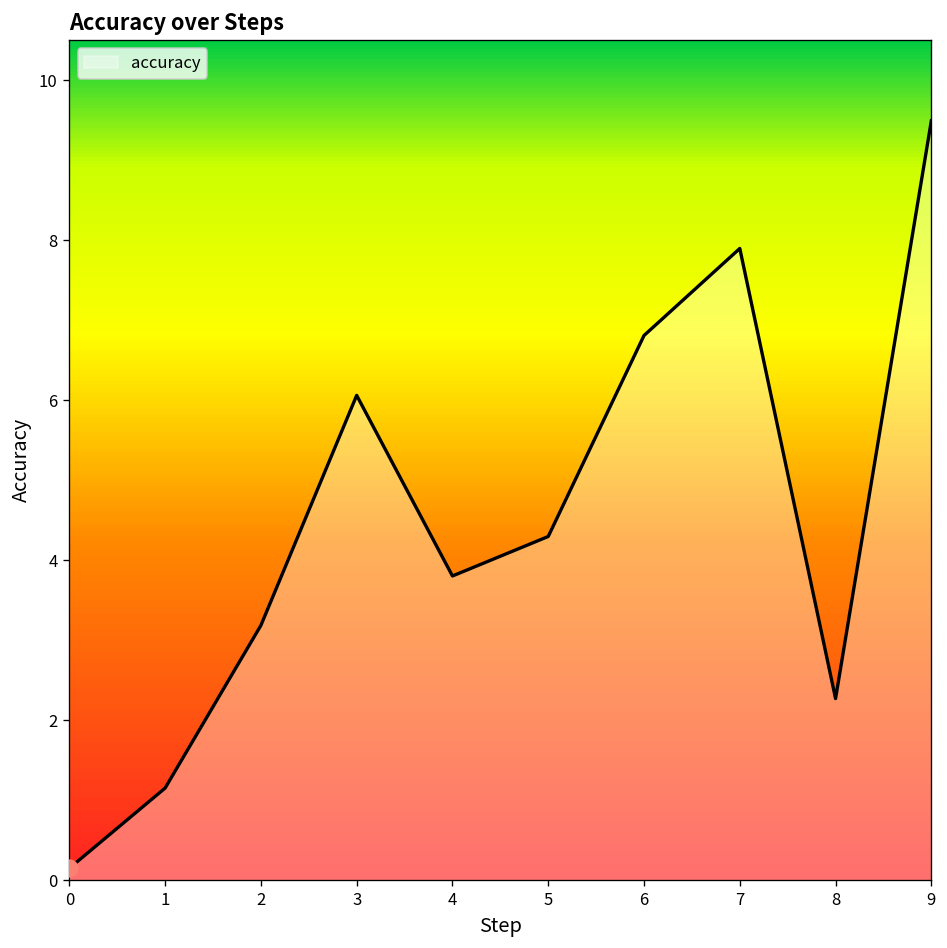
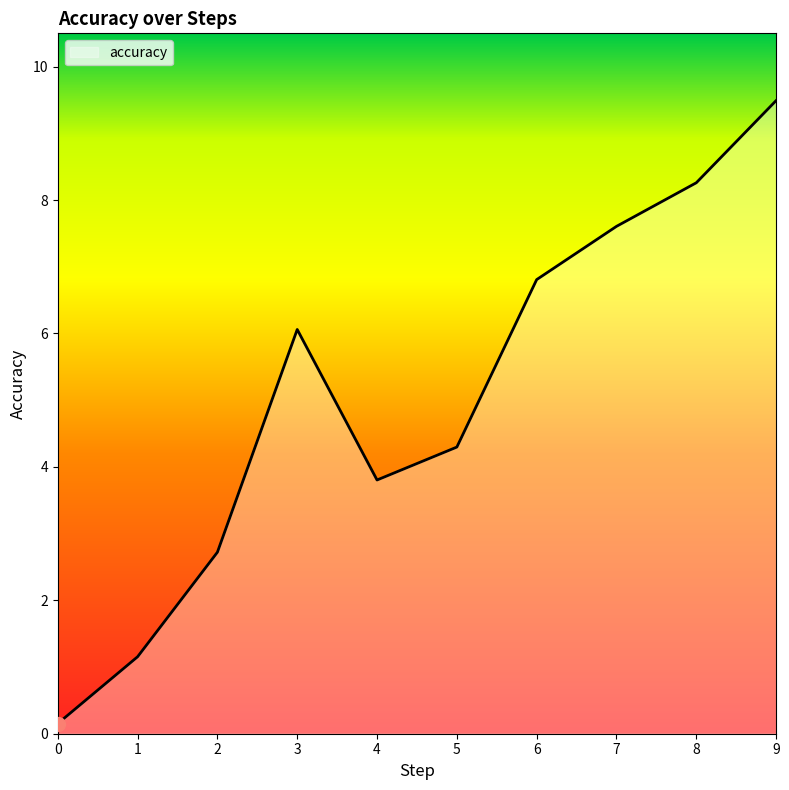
accuracy, 2: 3.2 -> 2.7
accuracy, 7: 7.9 -> 7.6
accuracy, 8: 2.3 -> 8.3
